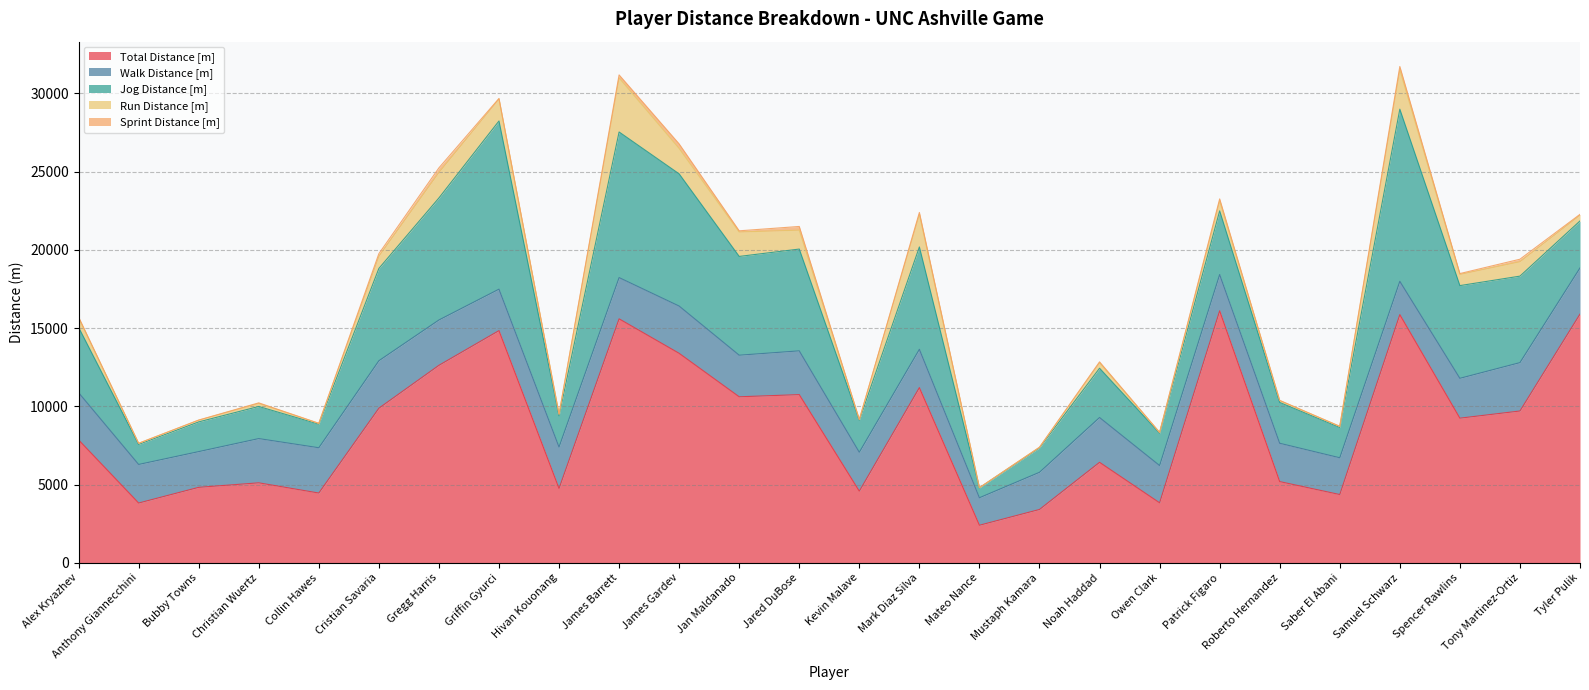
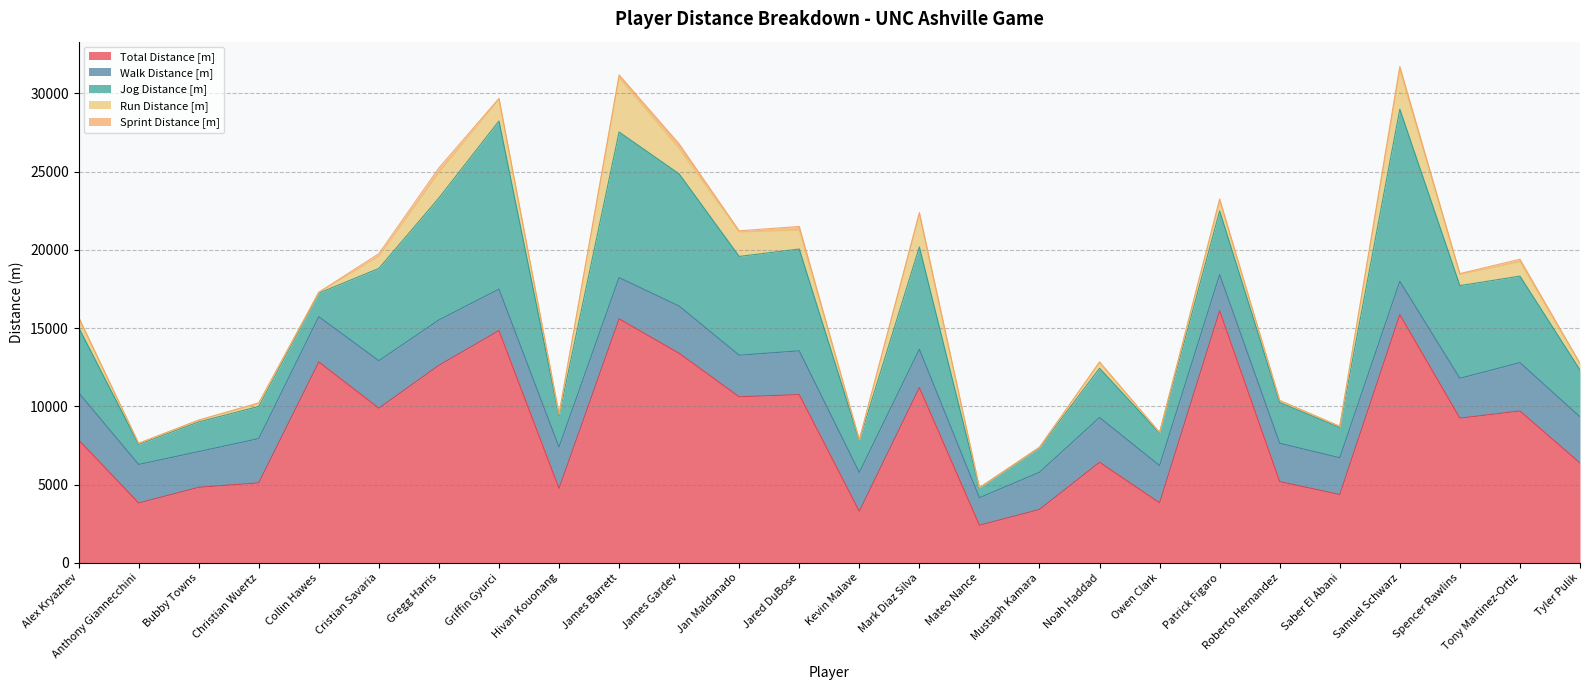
Total Distance [m], Collin Hawes: 4500 -> 12800
Total Distance [m], Kevin Malave: 4600 -> 3300
Total Distance [m], Tyler Pulik: 15900 -> 6400
